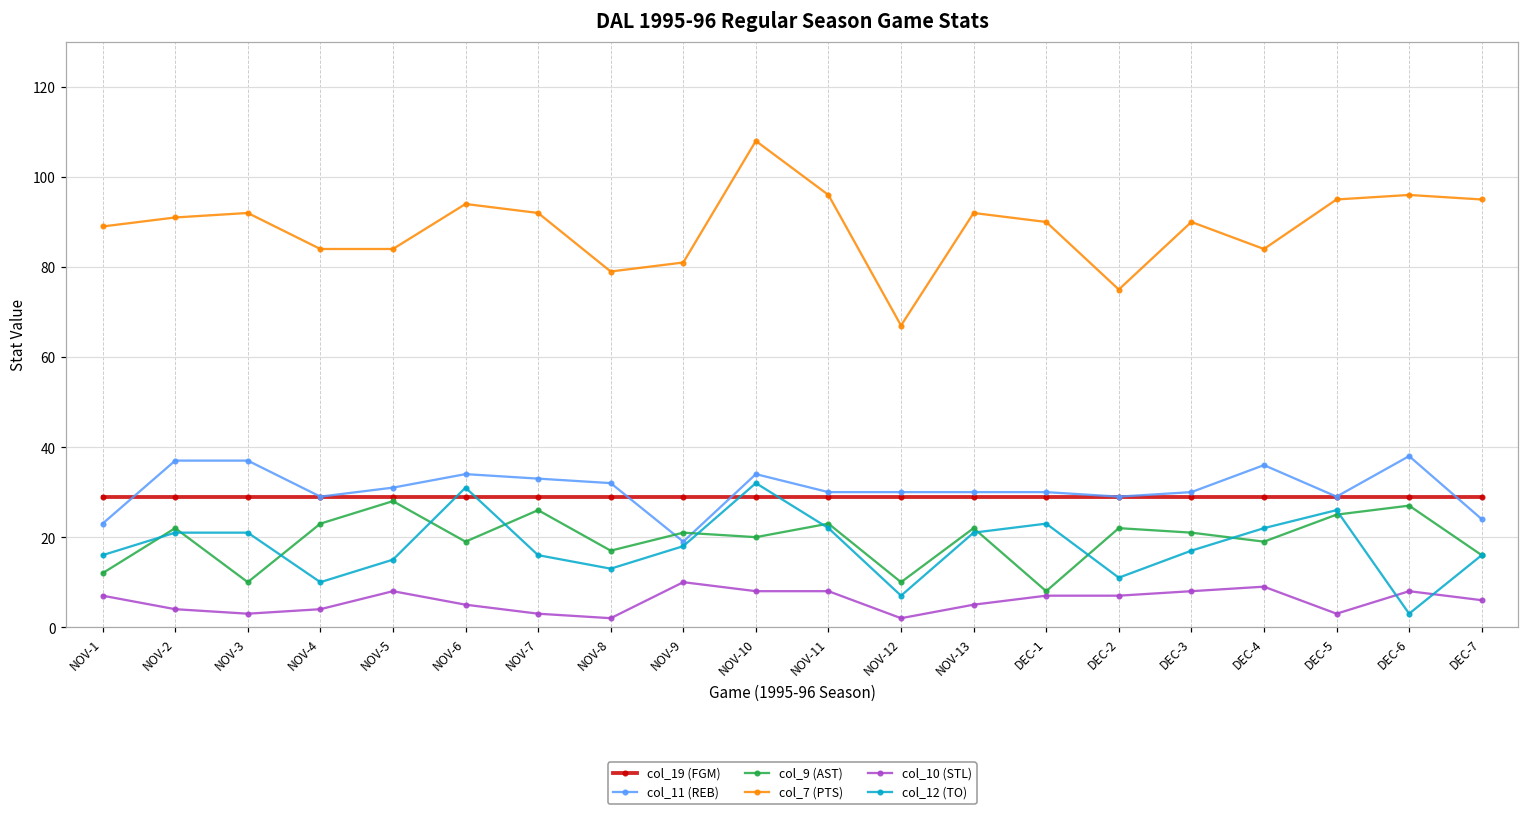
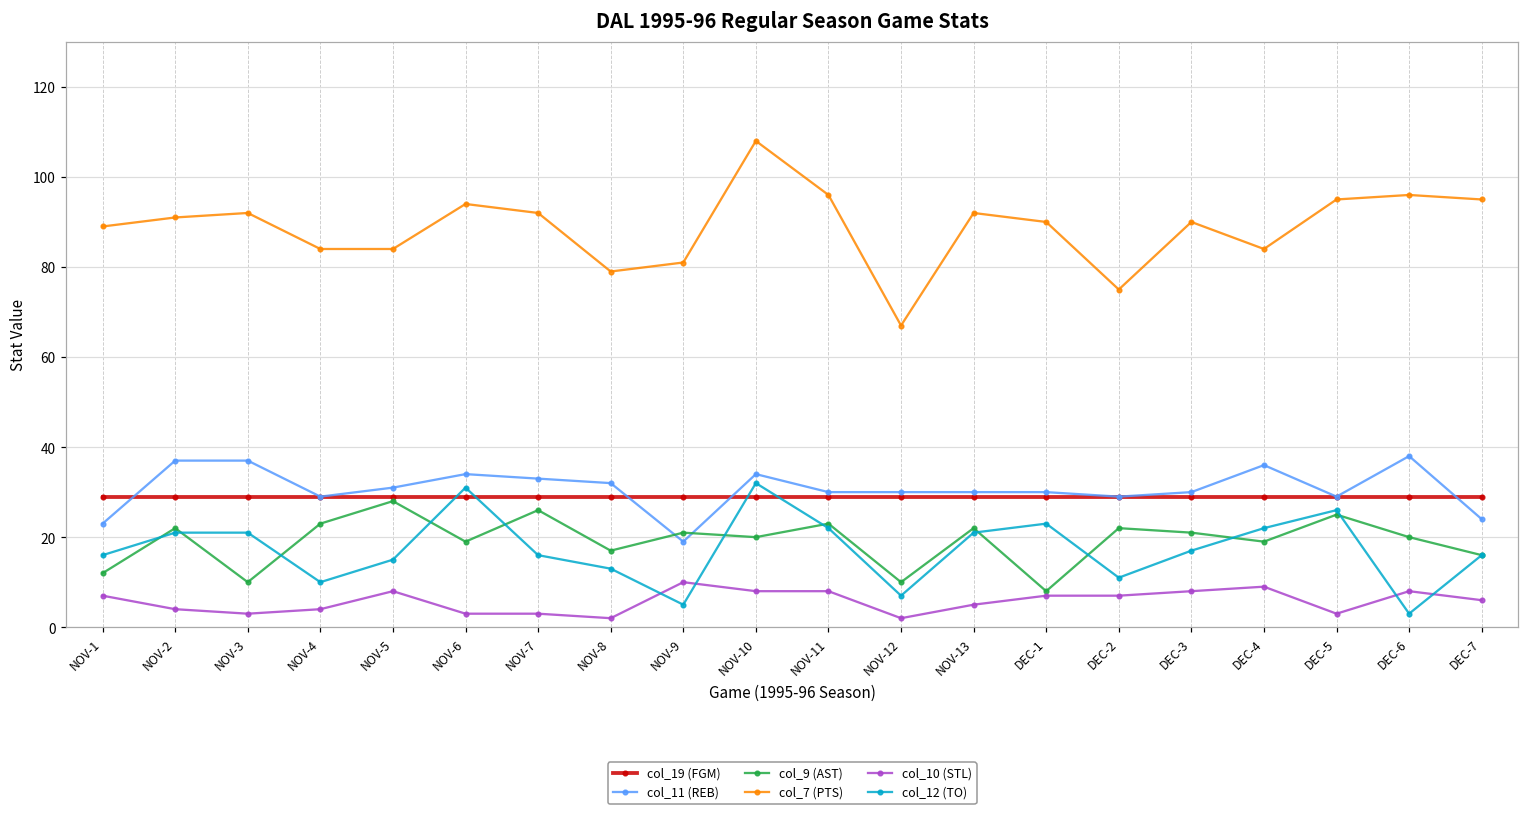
col_10 (STL), NOV-6: 5 -> 3
col_12 (TO), NOV-9: 18 -> 5
col_9 (AST), DEC-6: 27 -> 20
